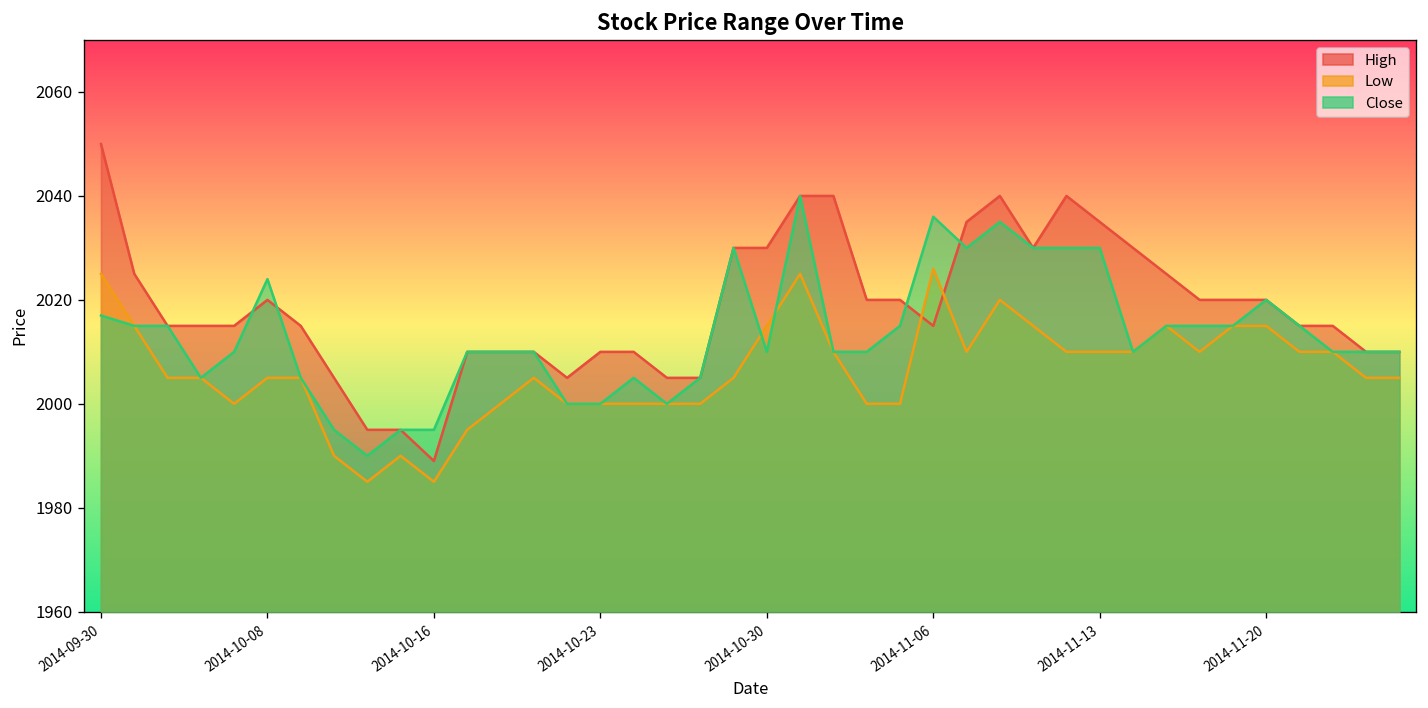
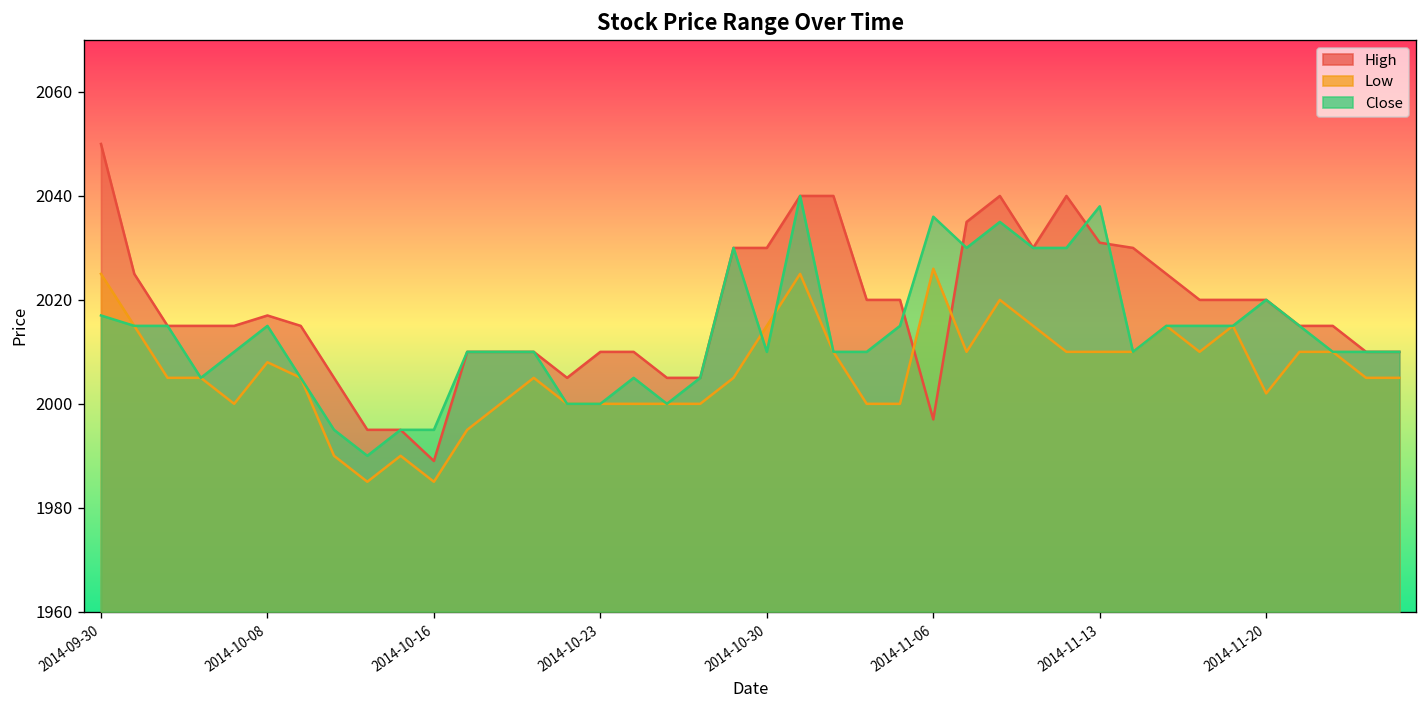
High, 2014-10-08: 2020 -> 2017
Low, 2014-10-08: 2005 -> 2008
Close, 2014-10-08: 2024 -> 2015
High, 2014-11-06: 2015 -> 1997
High, 2014-11-13: 2035 -> 2031
Close, 2014-11-13: 2030 -> 2038
Low, 2014-11-20: 2015 -> 2002
